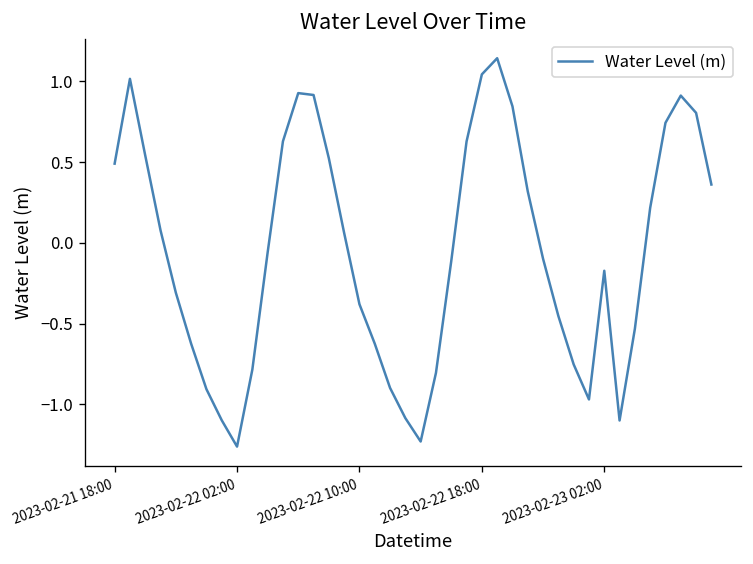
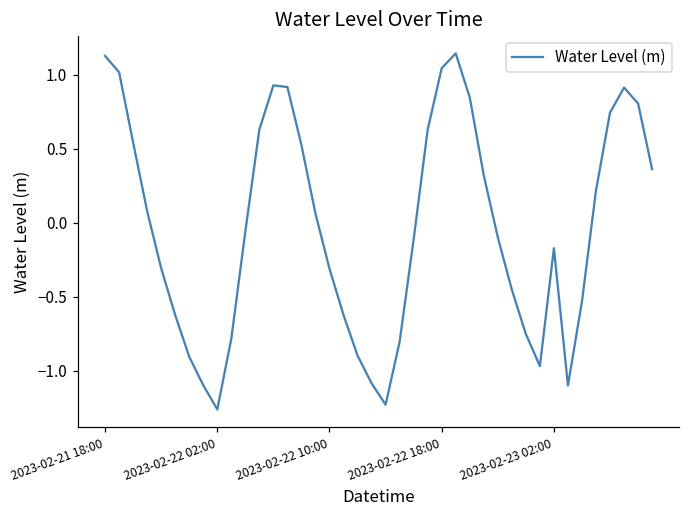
2023-02-21 18:00: 0.49 -> 1.13
2023-02-22 10:00: -0.38 -> -0.31
